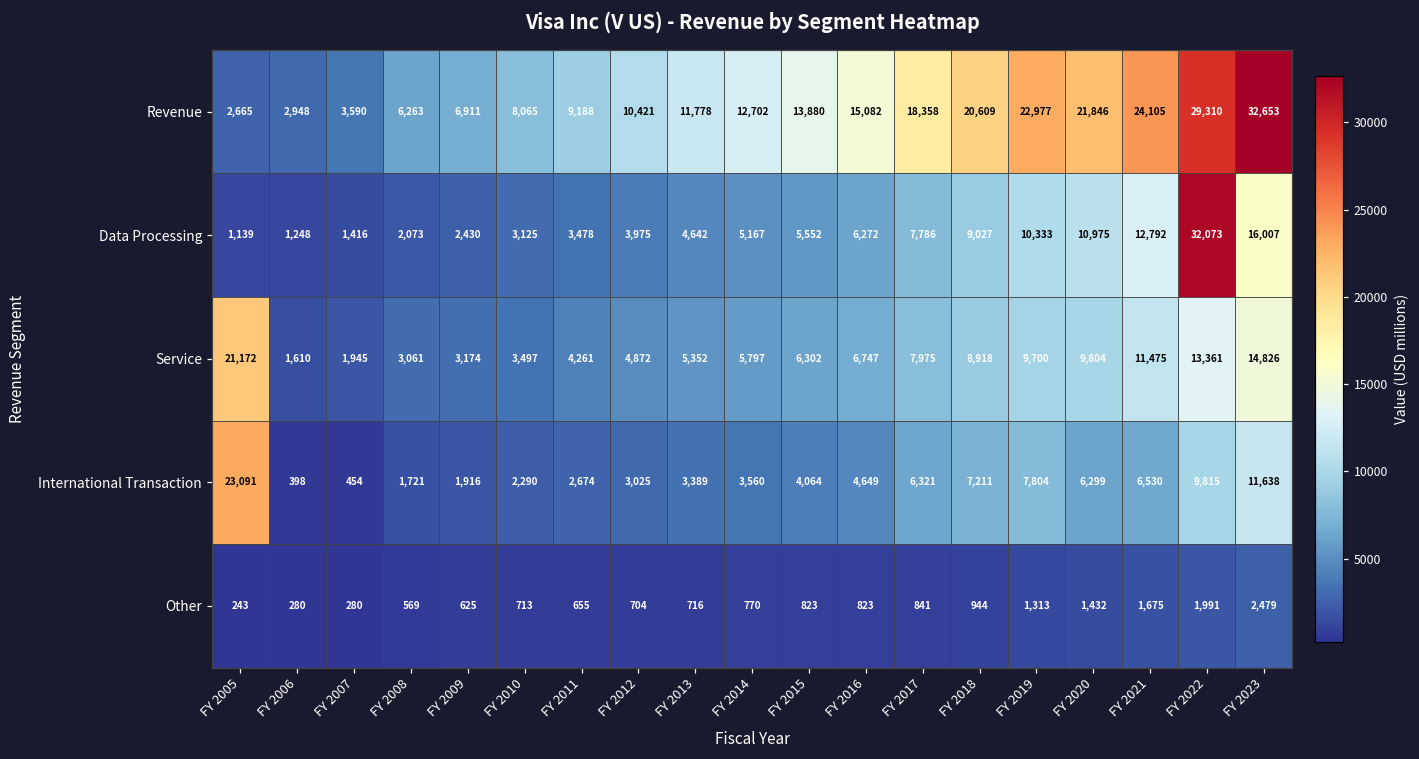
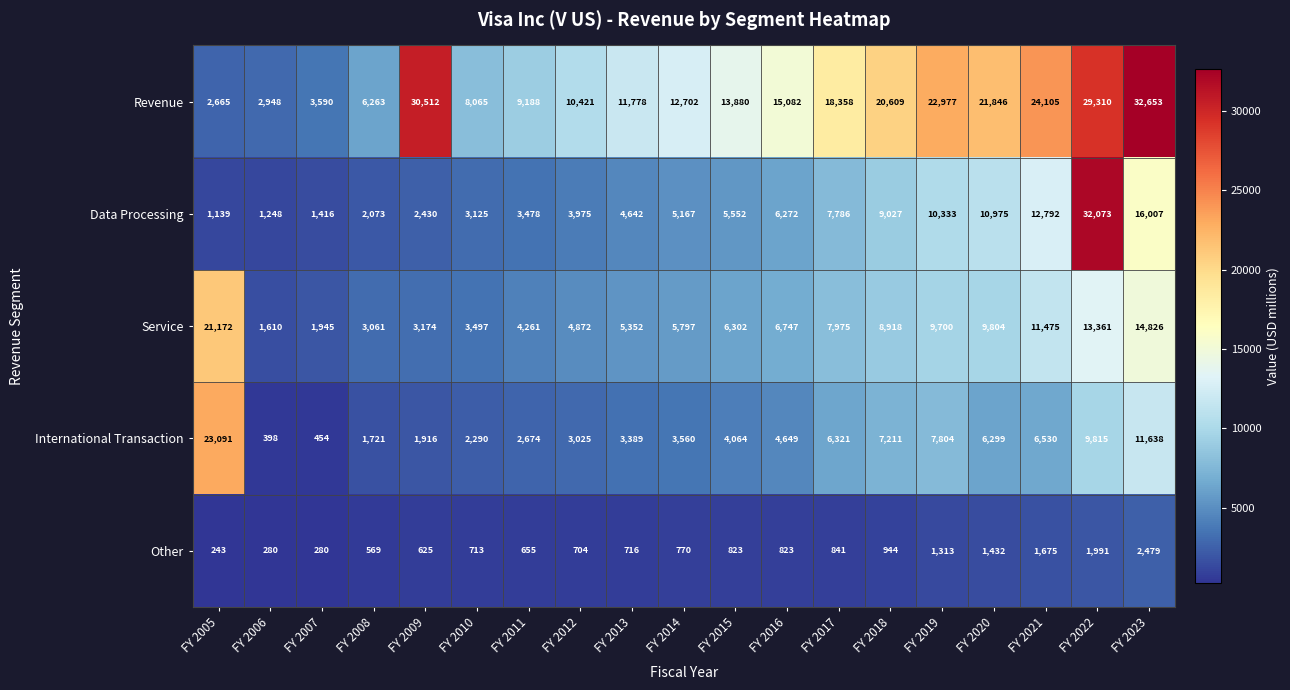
Revenue, FY 2009: 6,911 -> 30,512
